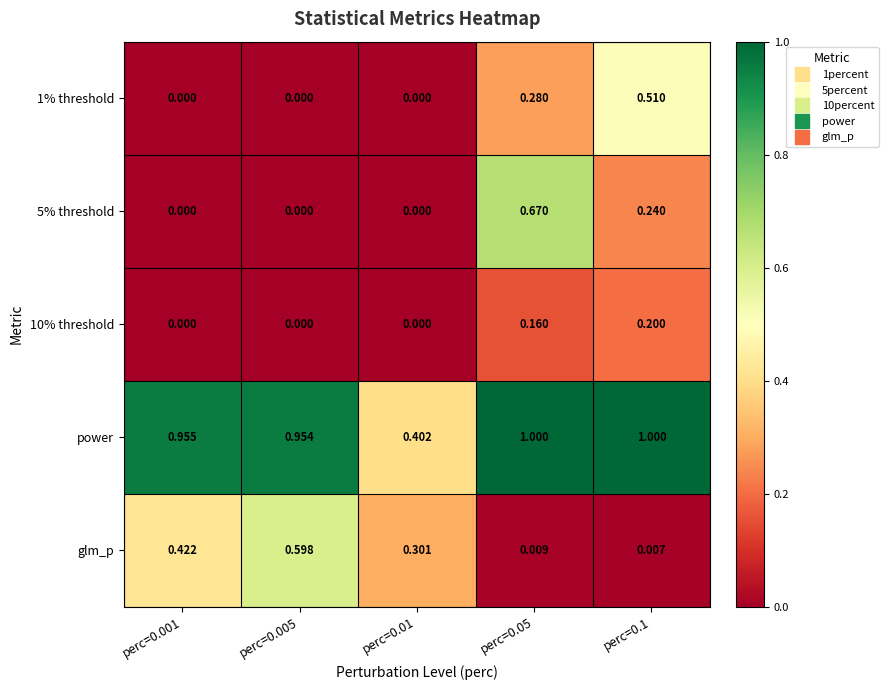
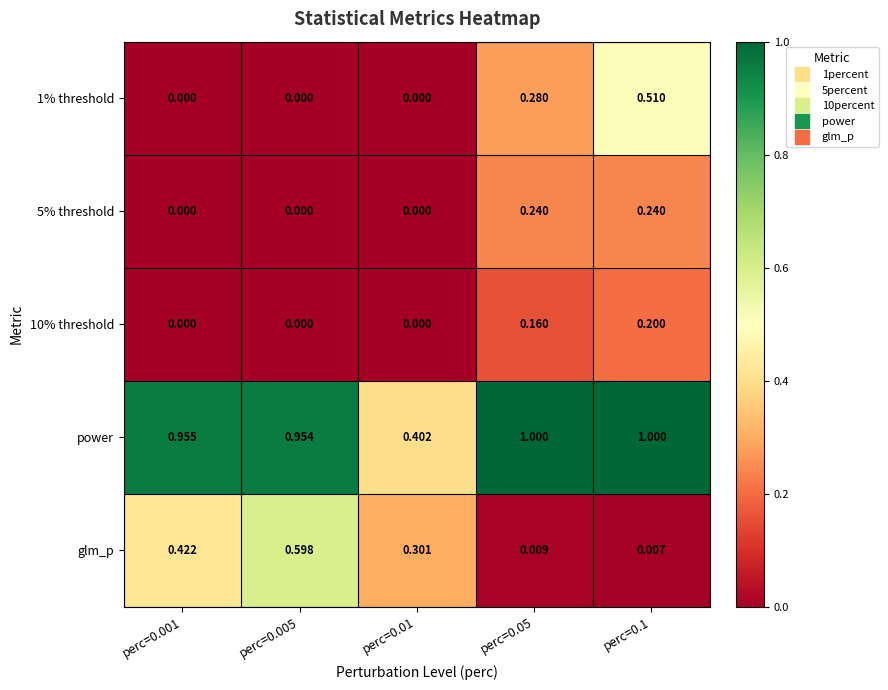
5% threshold, perc=0.05: 0.670 -> 0.240
